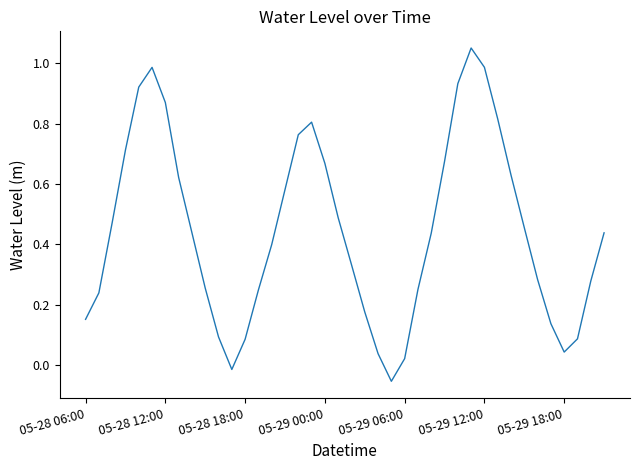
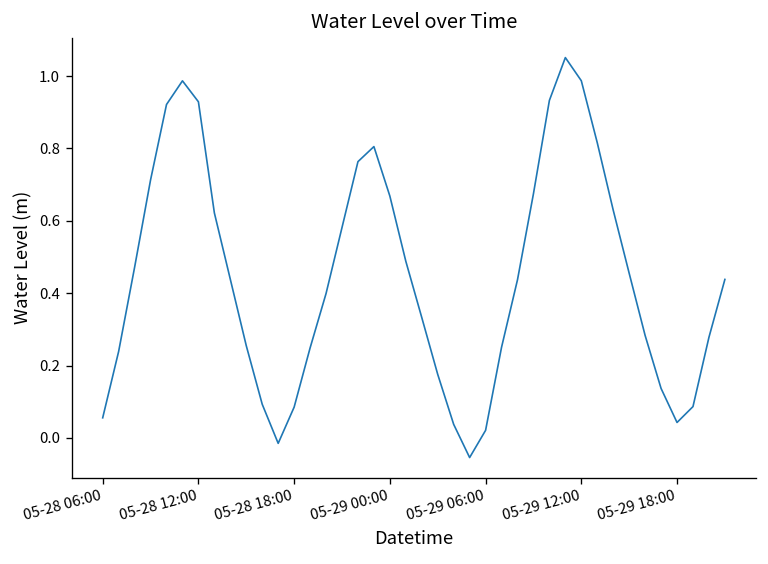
05-28 06:00: 0.15 -> 0.06
05-28 12:00: 0.87 -> 0.93
